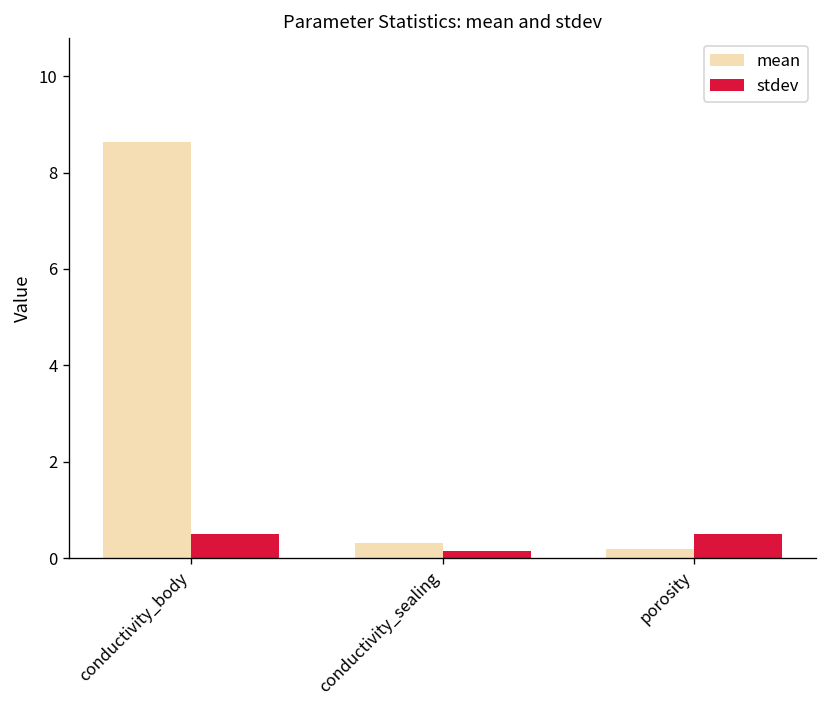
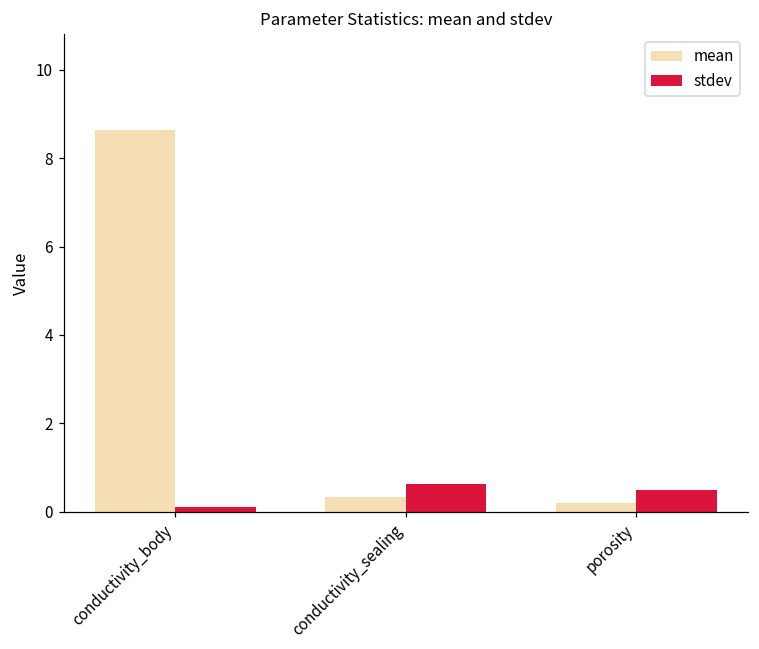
stdev, conductivity_body: 0.5 -> 0.1
stdev, conductivity_sealing: 0.2 -> 0.6
